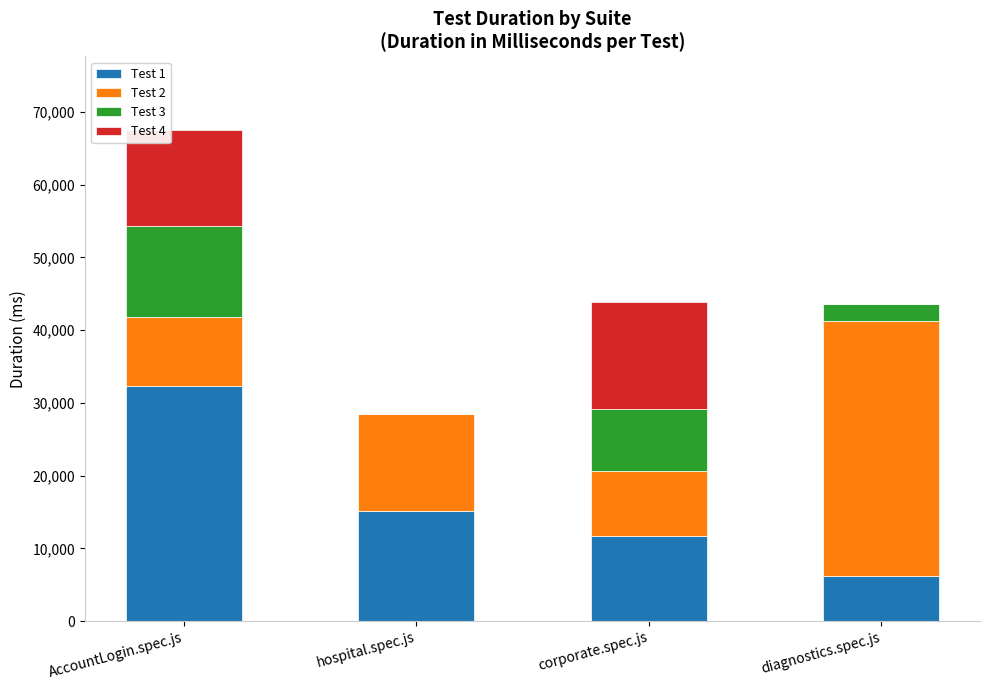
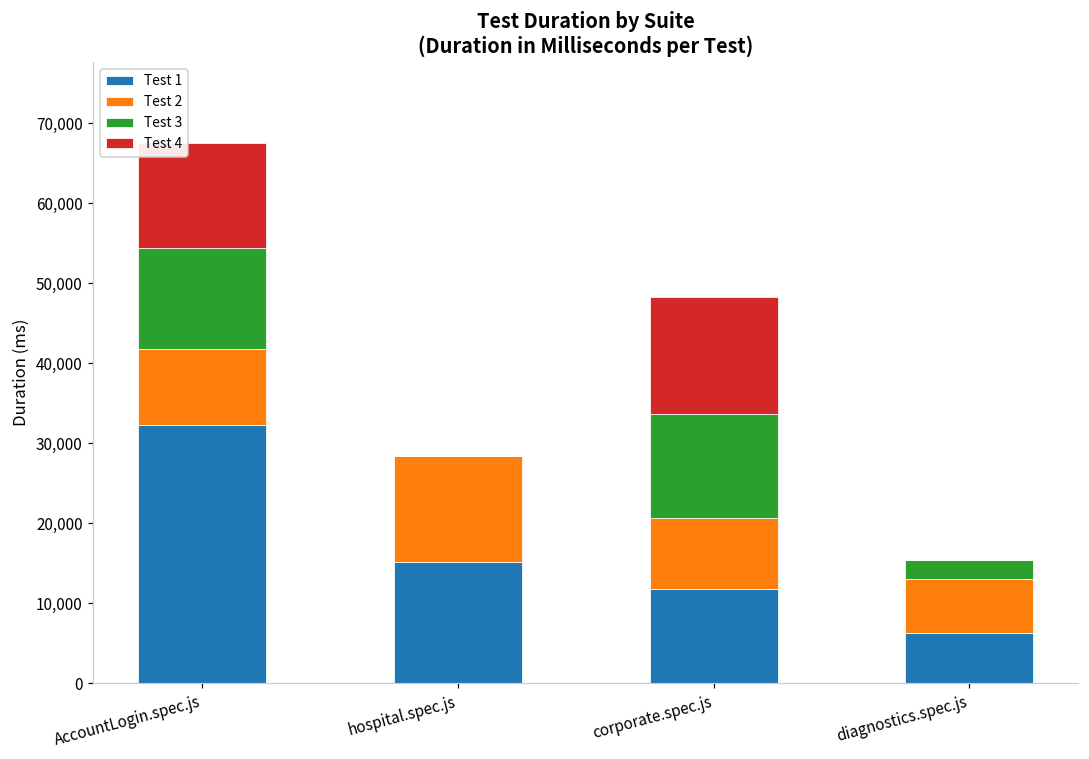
Test 3, corporate.spec.js: 9,000 -> 13,000
Test 2, diagnostics.spec.js: 35,000 -> 7,000
